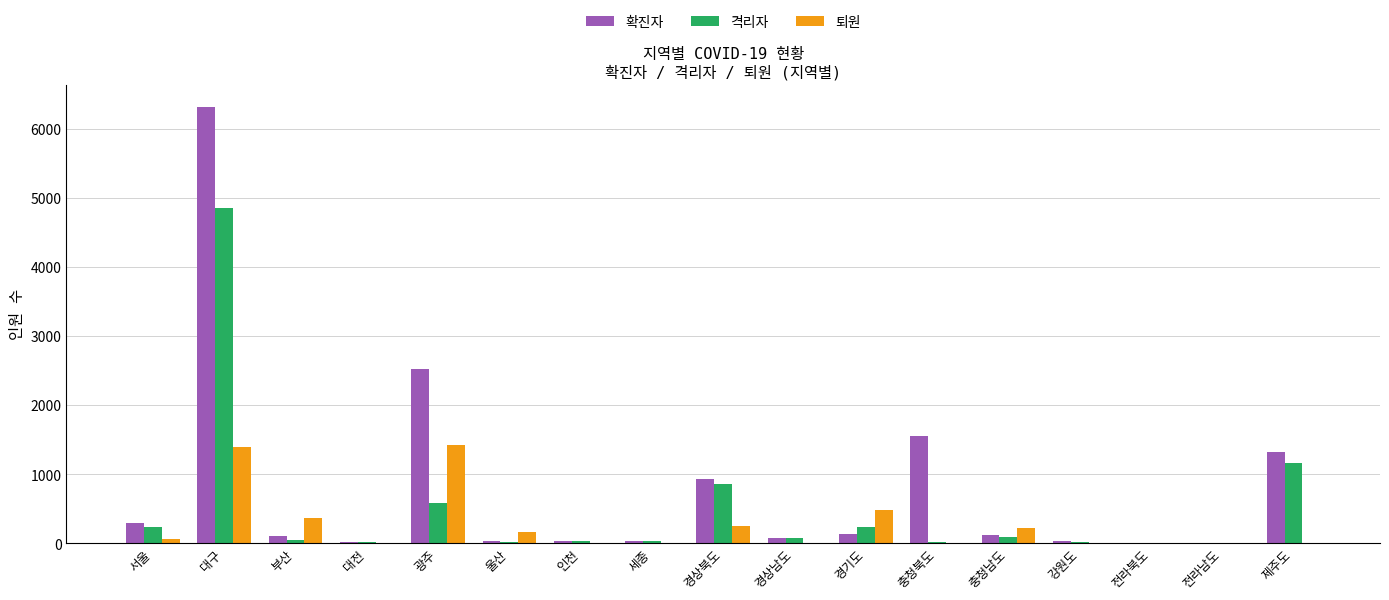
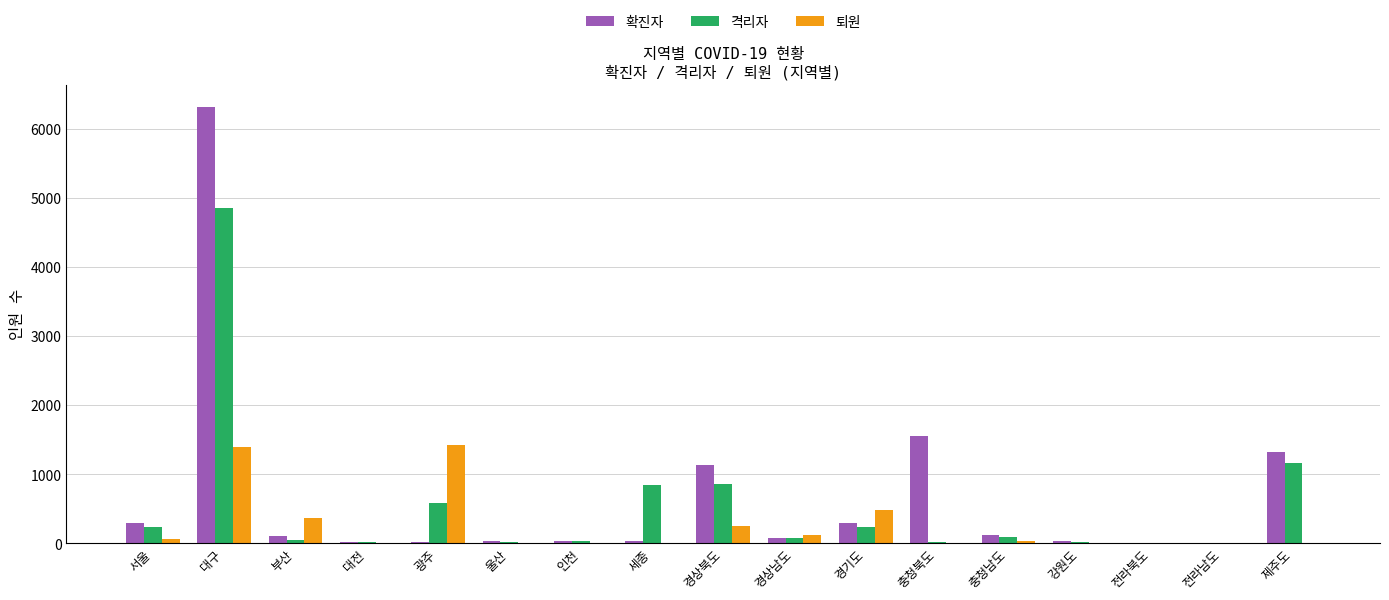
확진자, 광주: 2500 -> 0
퇴원, 울산: 200 -> 0
격리자, 세종: 0 -> 900
확진자, 경상북도: 900 -> 1100
퇴원, 경상남도: 0 -> 100
확진자, 경기도: 100 -> 300
퇴원, 충청남도: 200 -> 0
